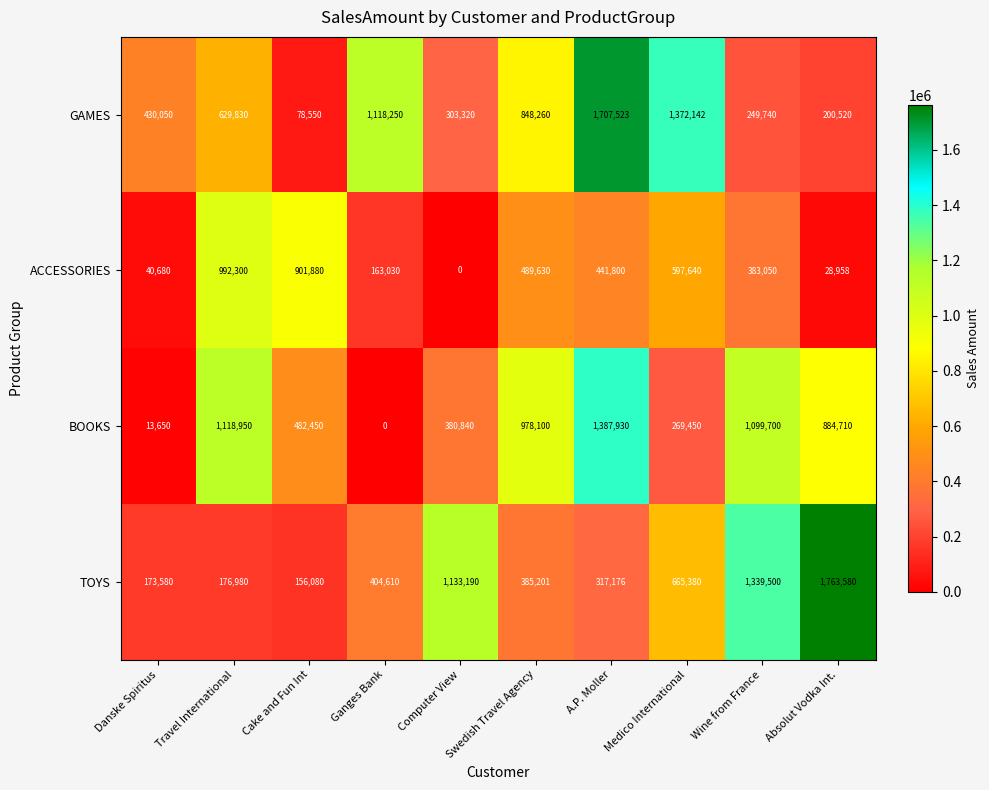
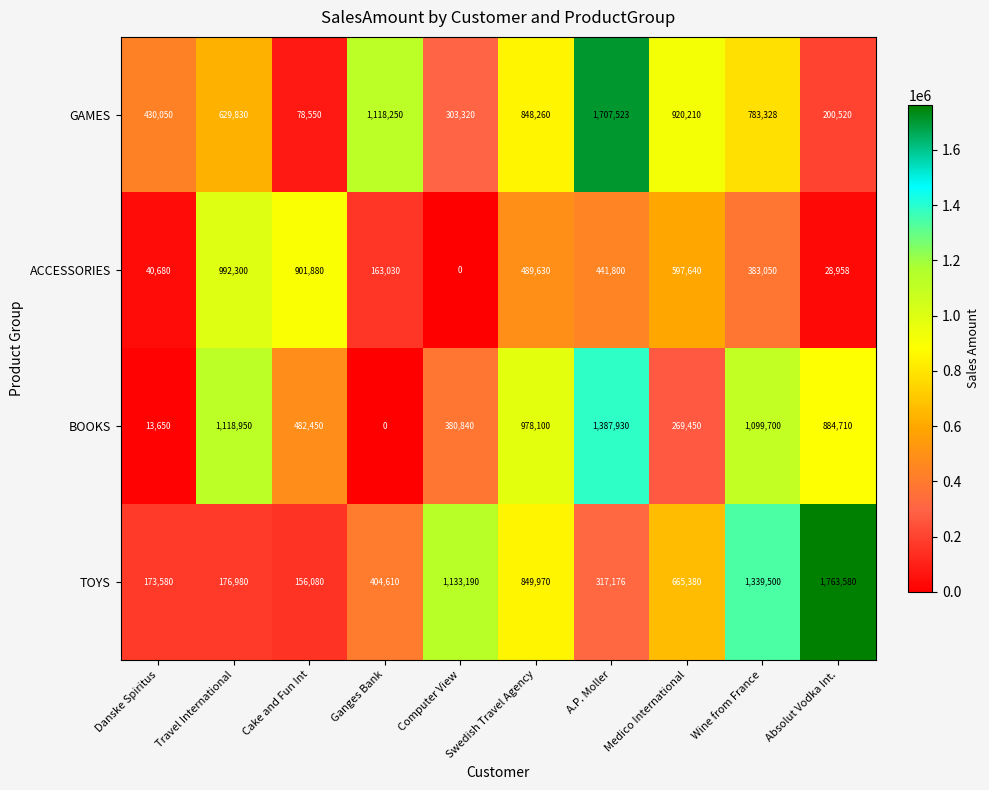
GAMES, Medico International: 1,372,142 -> 920,210
GAMES, Wine from France: 249,740 -> 783,328
TOYS, Swedish Travel Agency: 385,201 -> 849,970
